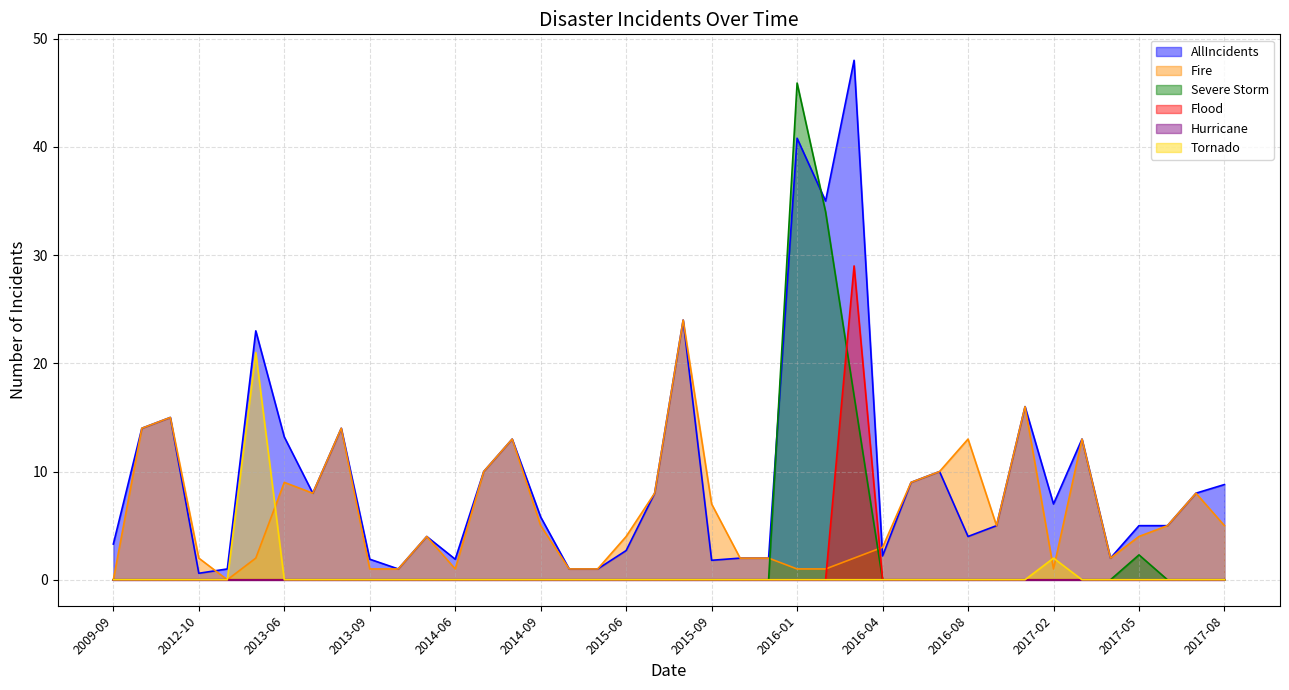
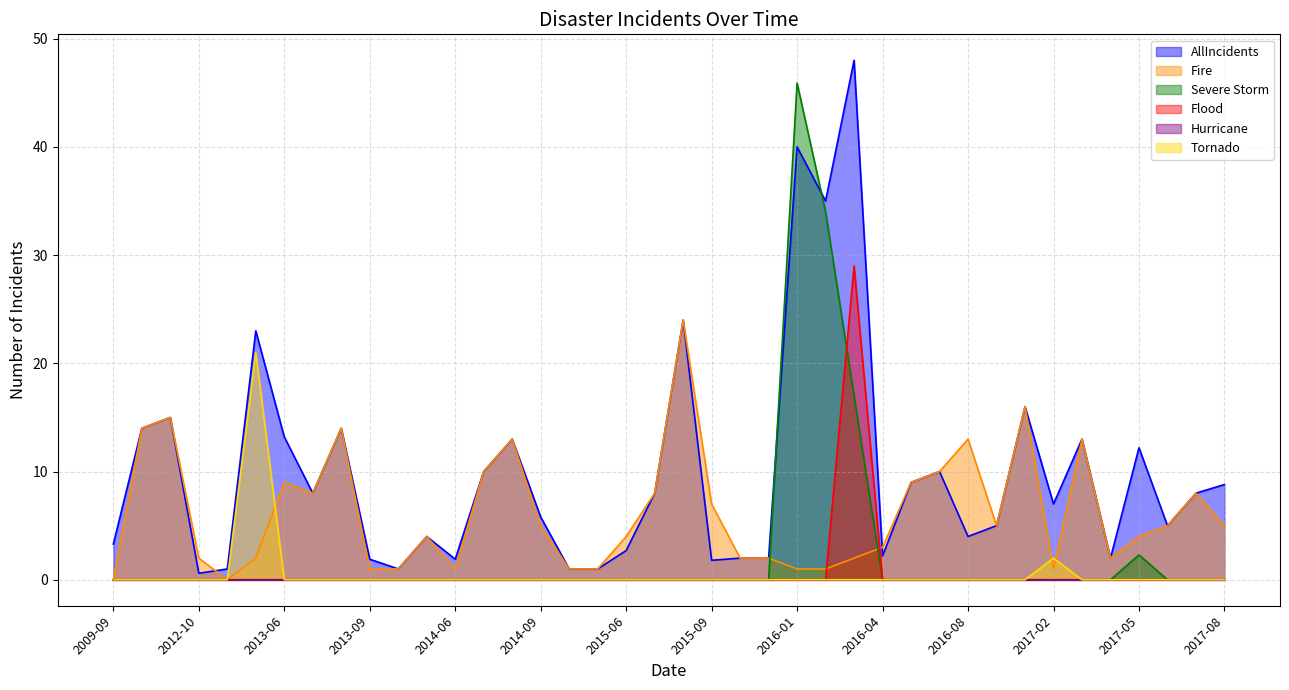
AllIncidents, 2016-01: 40.8 -> 40.0
AllIncidents, 2017-05: 5.0 -> 12.2
